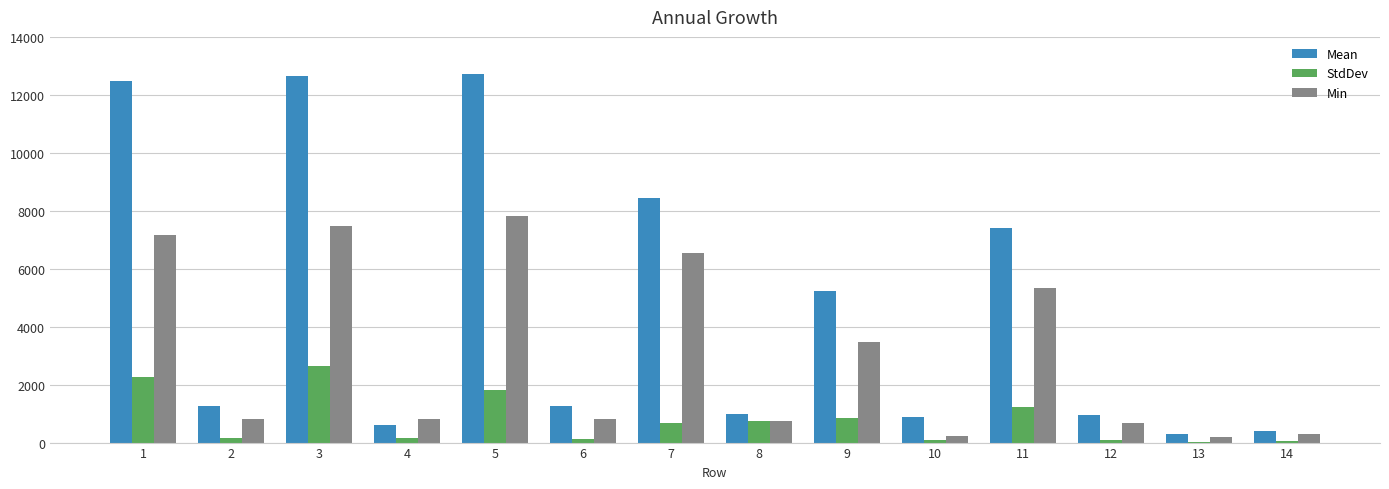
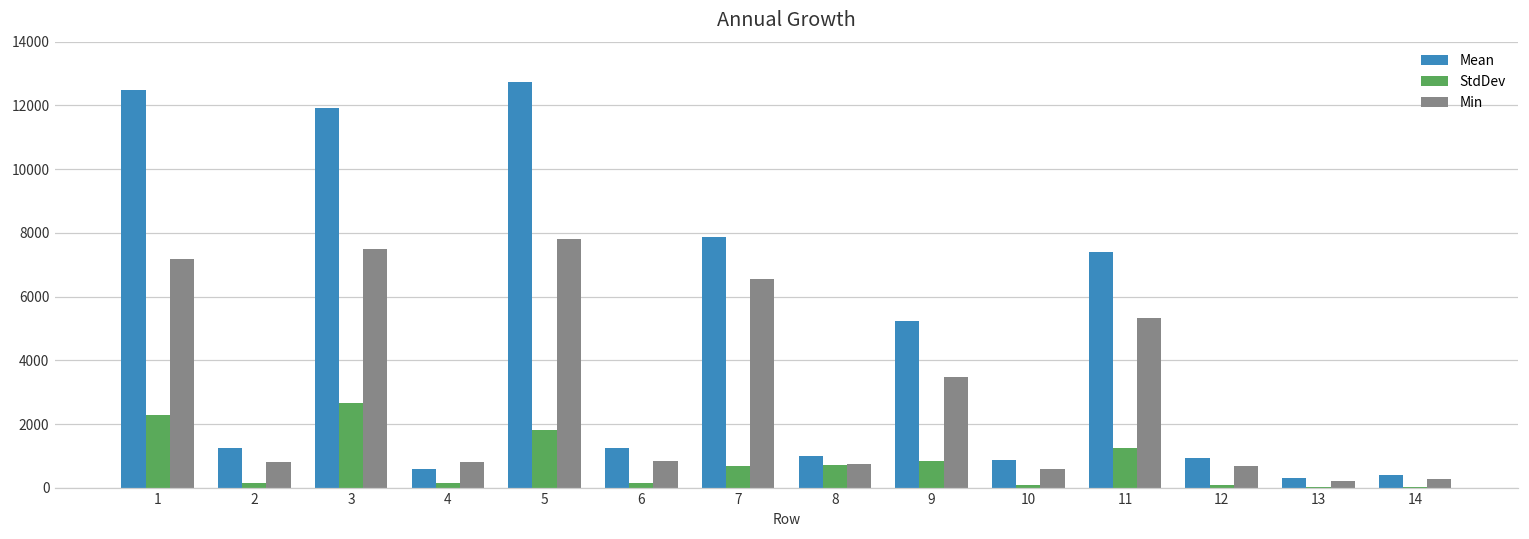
Mean, 3: 12700 -> 11900
Mean, 7: 8400 -> 7900
Min, 10: 200 -> 600
